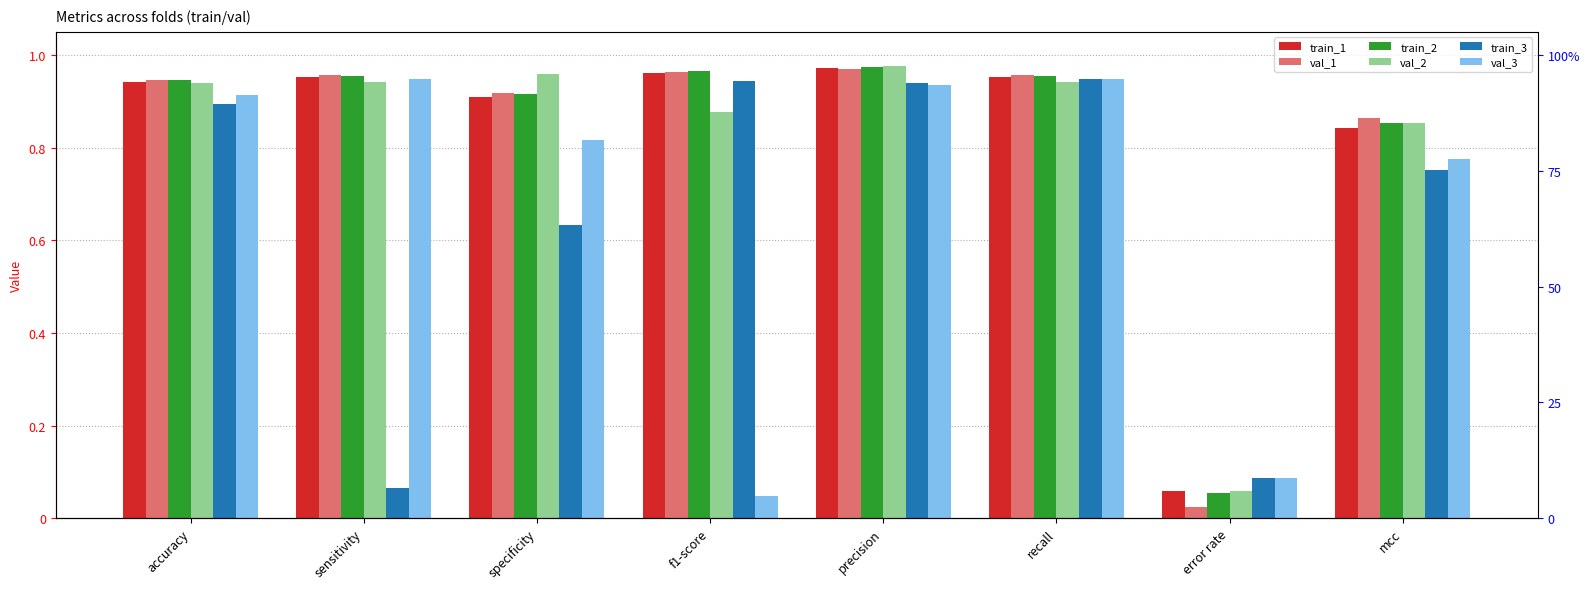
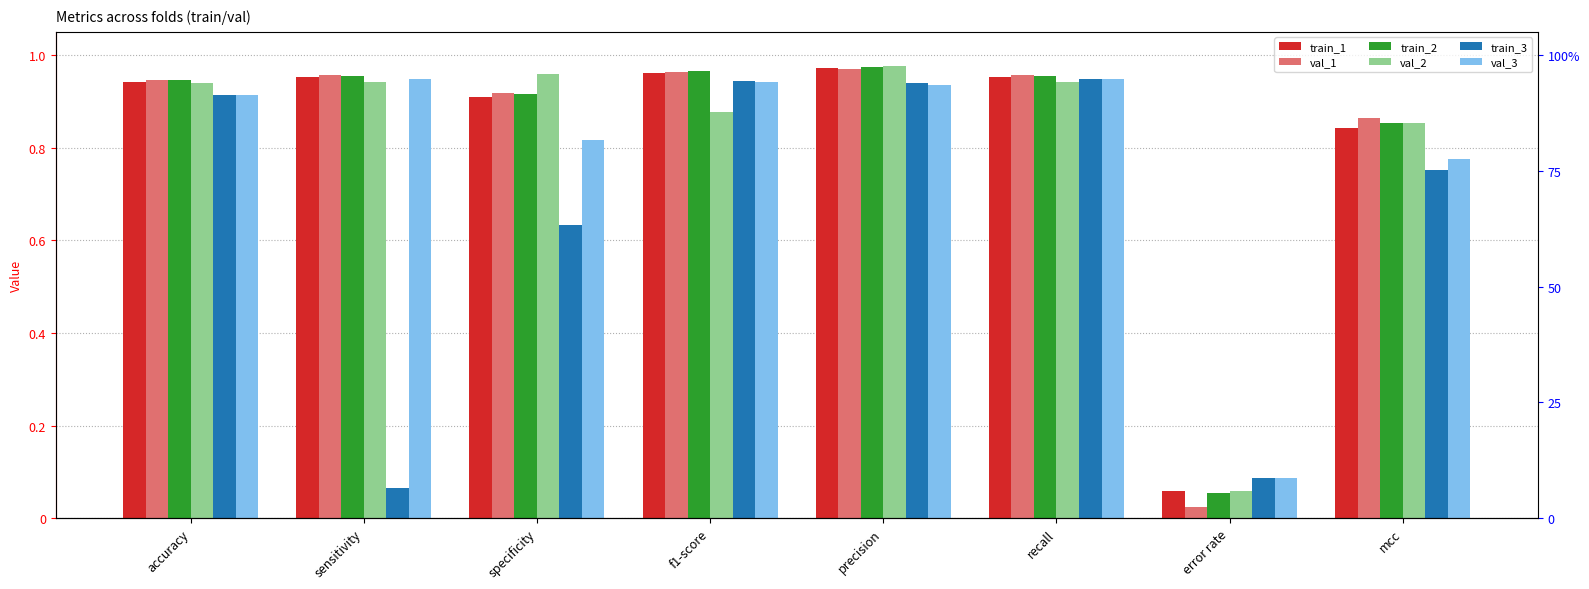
train_3, accuracy: 0.89 -> 0.91
val_3, f1-score: 0.05 -> 0.94
